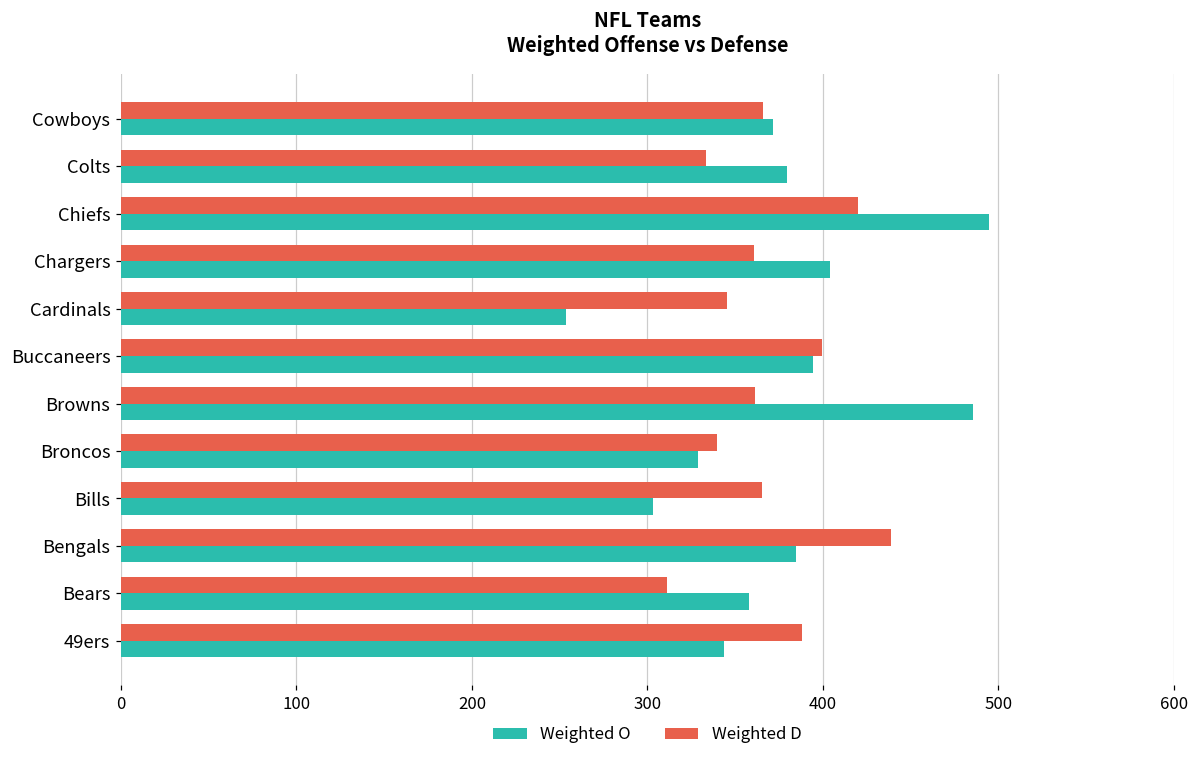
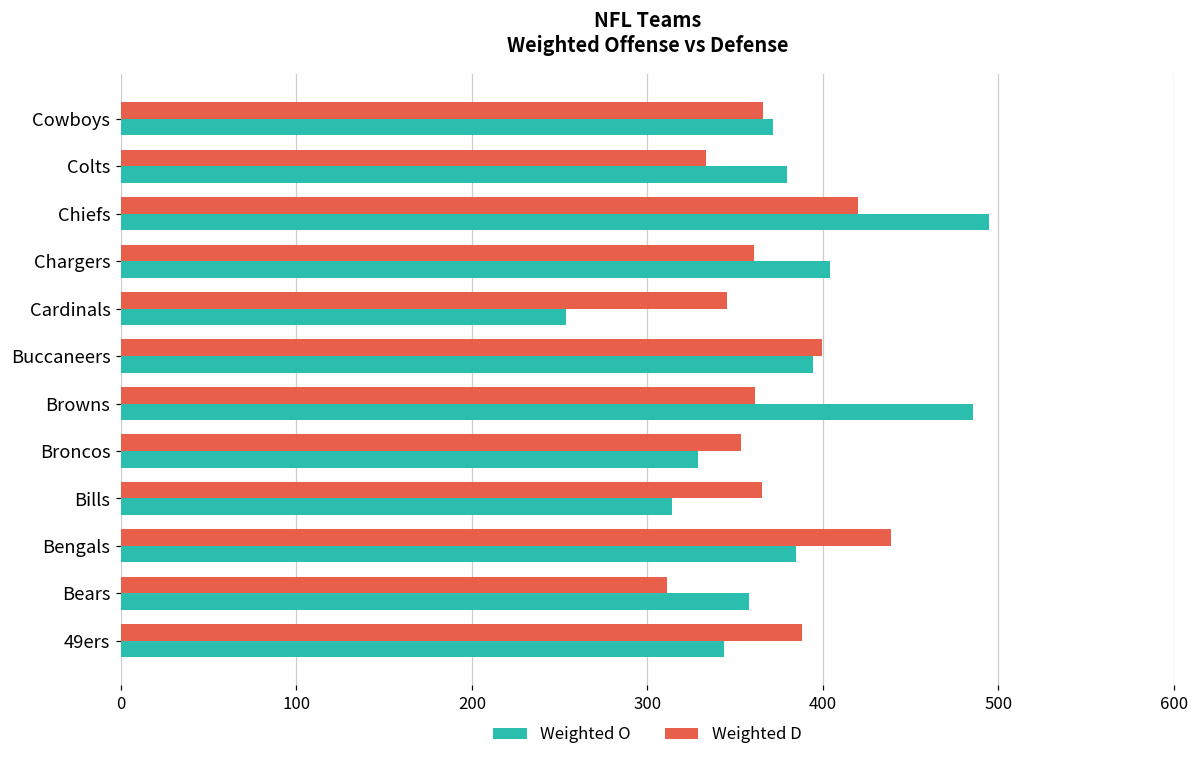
Weighted D, Broncos: 340 -> 353
Weighted O, Bills: 303 -> 314
